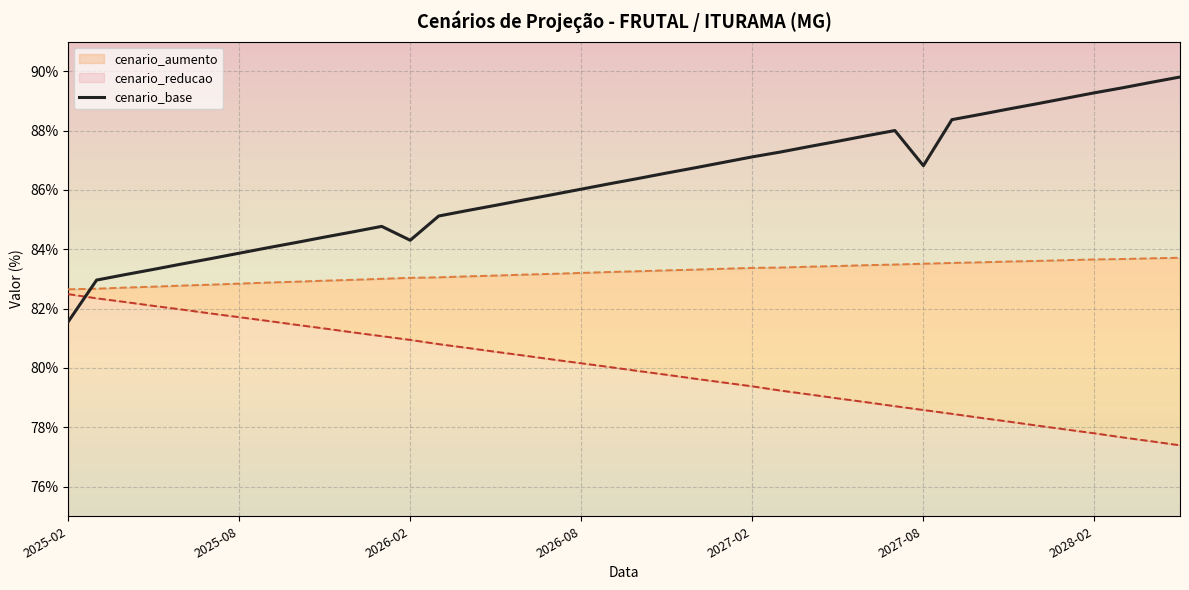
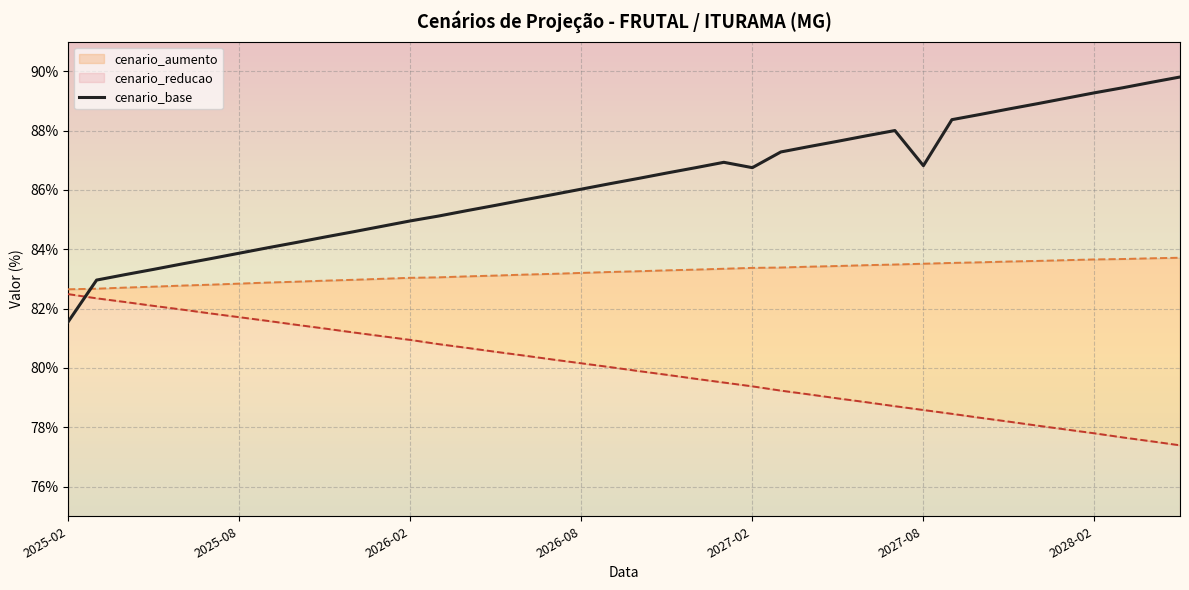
cenario_base, 2026-02: 84.3% -> 85.0%
cenario_base, 2027-02: 87.1% -> 86.8%
